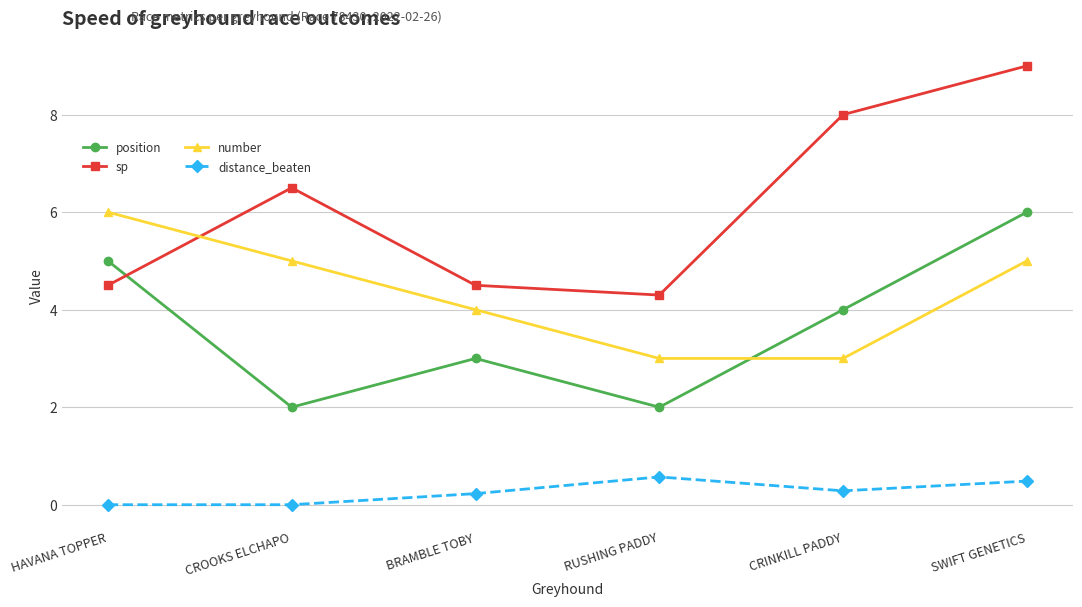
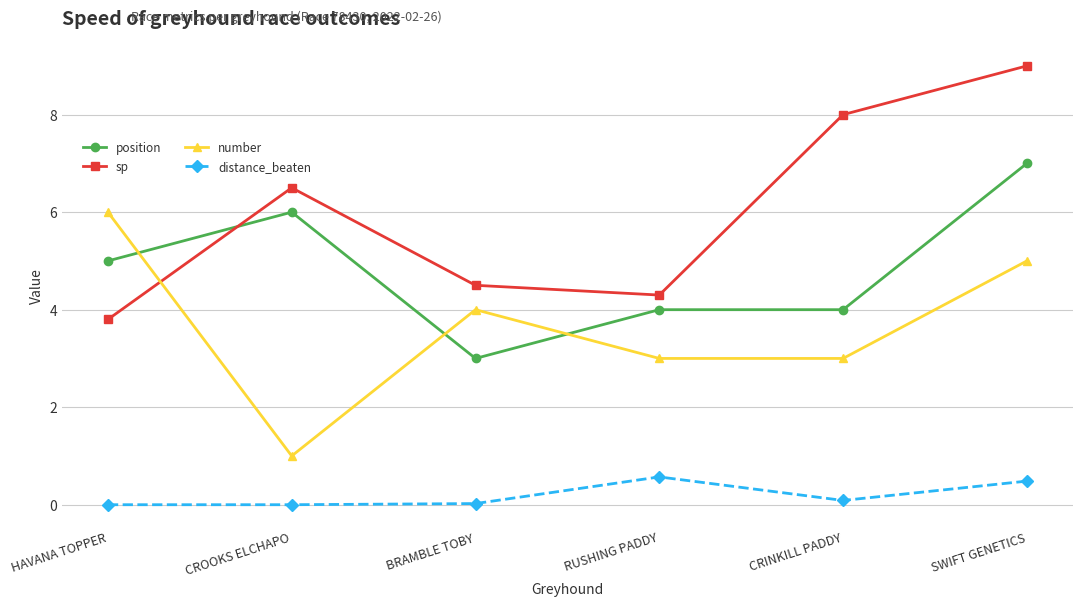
sp, HAVANA TOPPER: 4.5 -> 3.8
position, CROOKS ELCHAPO: 2 -> 6
number, CROOKS ELCHAPO: 5 -> 1
distance_beaten, BRAMBLE TOBY: 0.2 -> 0.0
position, RUSHING PADDY: 2 -> 4
distance_beaten, CRINKILL PADDY: 0.3 -> 0.1
position, SWIFT GENETICS: 6 -> 7
